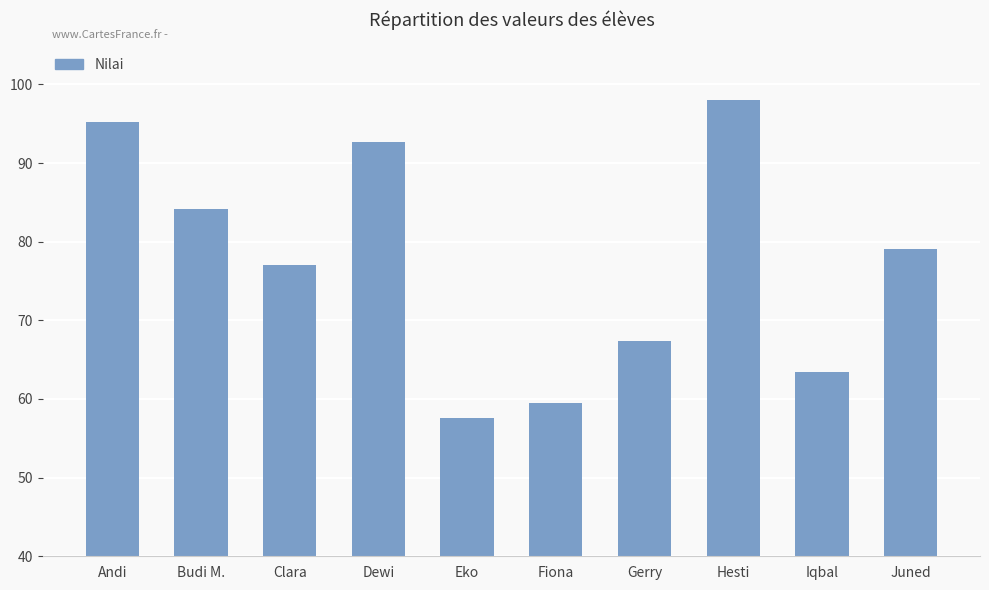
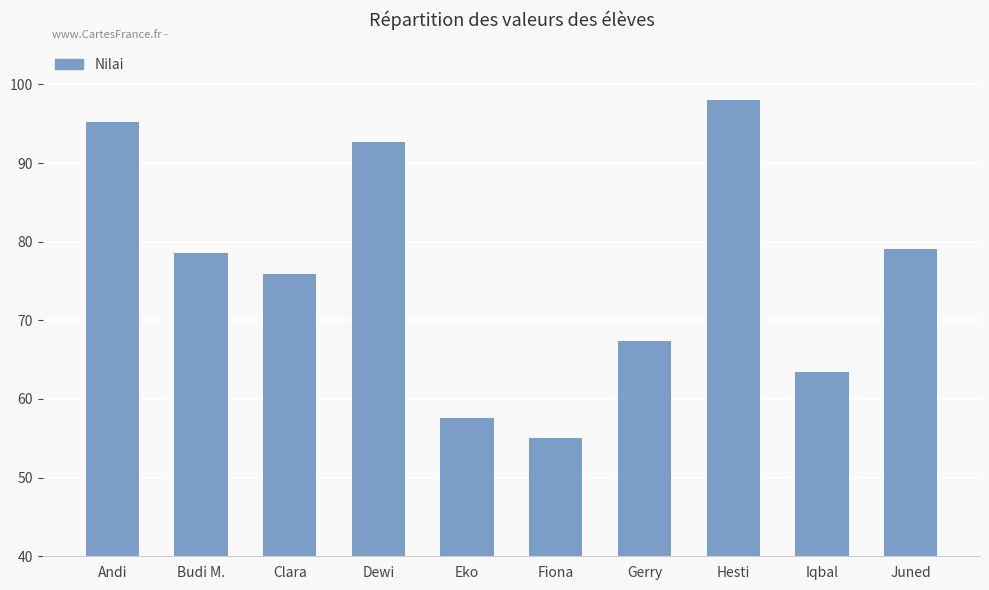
Budi M.: 84 -> 79
Clara: 77 -> 76
Fiona: 60 -> 55
